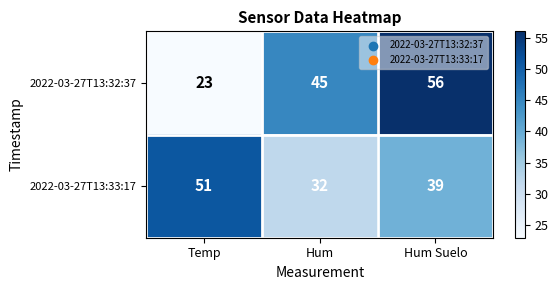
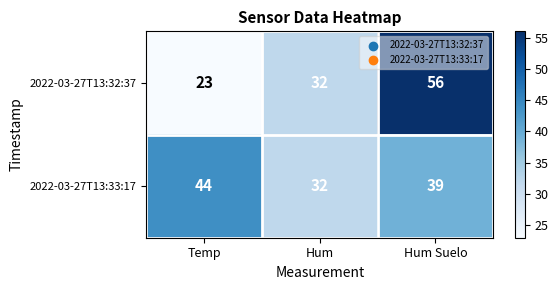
2022-03-27T13:32:37, Hum: 45 -> 32
2022-03-27T13:33:17, Temp: 51 -> 44
